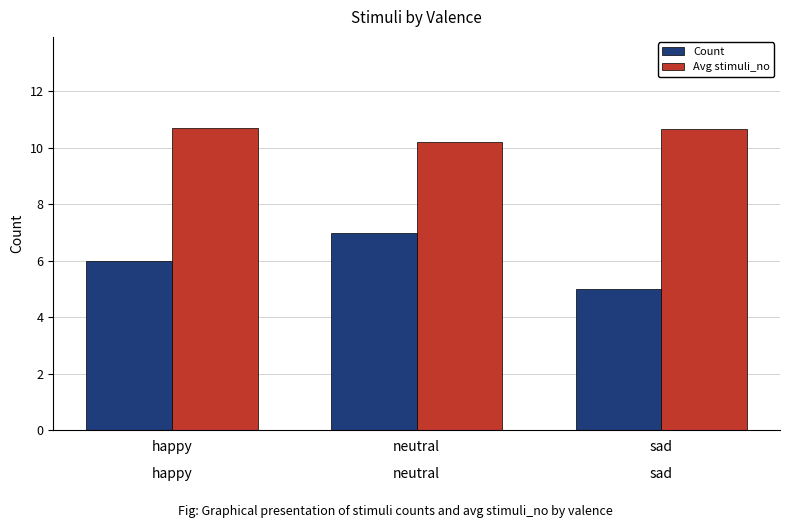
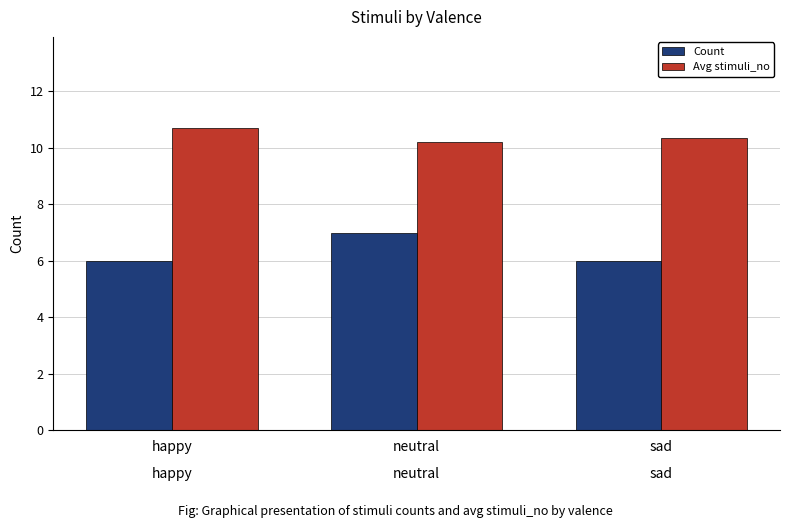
Count, sad: 5 -> 6
Avg stimuli_no, sad: 10.7 -> 10.3
